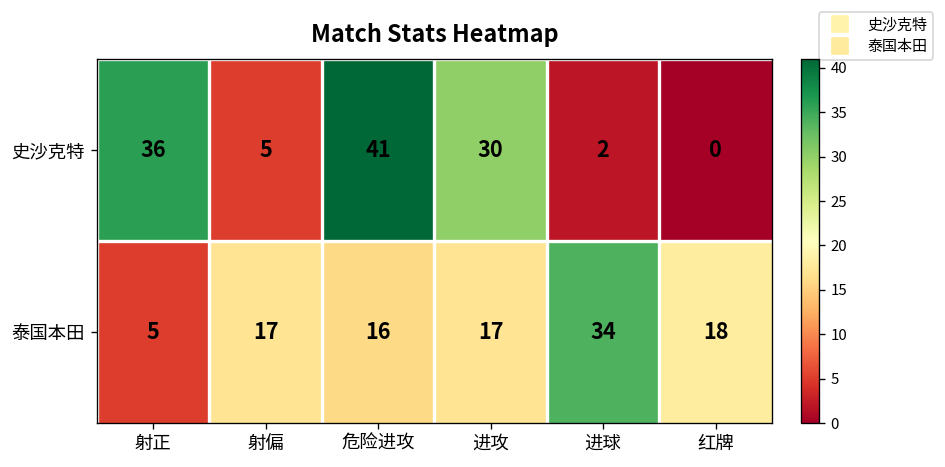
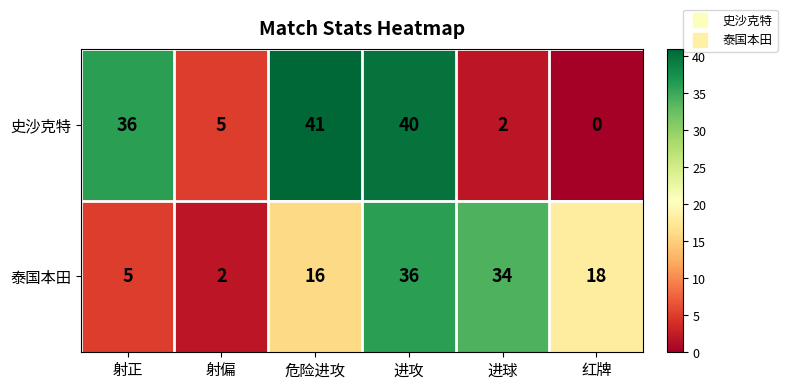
史沙克特, 进攻: 30 -> 40
泰国本田, 射偏: 17 -> 2
泰国本田, 进攻: 17 -> 36
